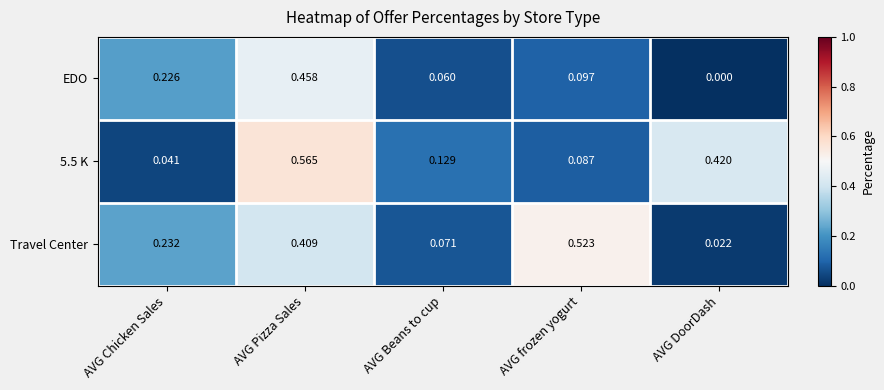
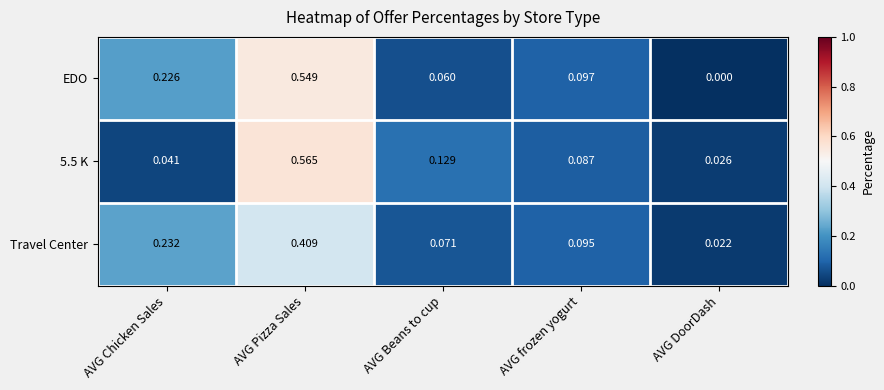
EDO, AVG Pizza Sales: 0.458 -> 0.549
5.5 K, AVG DoorDash: 0.420 -> 0.026
Travel Center, AVG frozen yogurt: 0.523 -> 0.095
